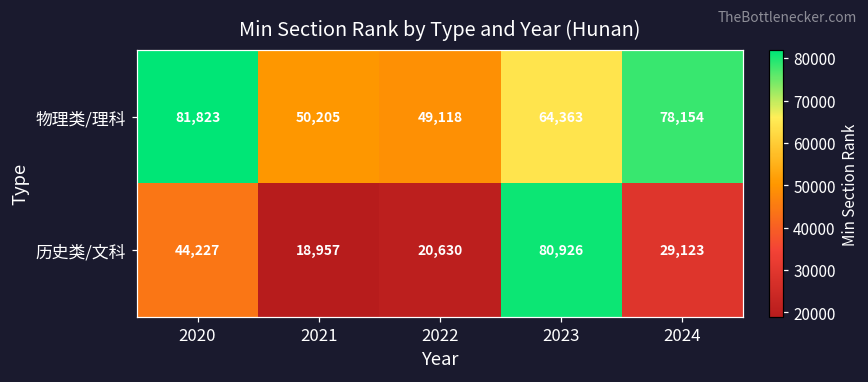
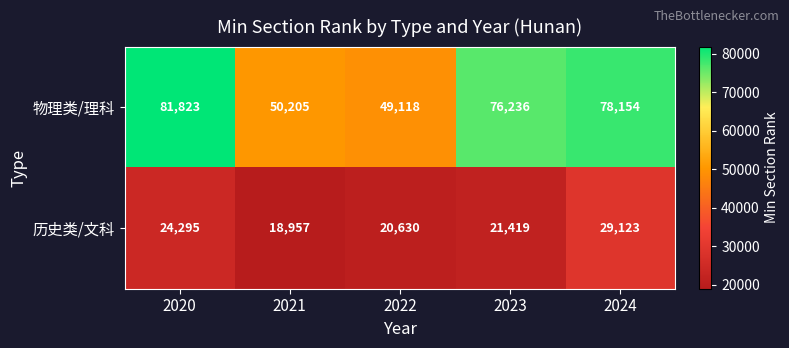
物理类/理科, 2023: 64,363 -> 76,236
历史类/文科, 2020: 44,227 -> 24,295
历史类/文科, 2023: 80,926 -> 21,419
